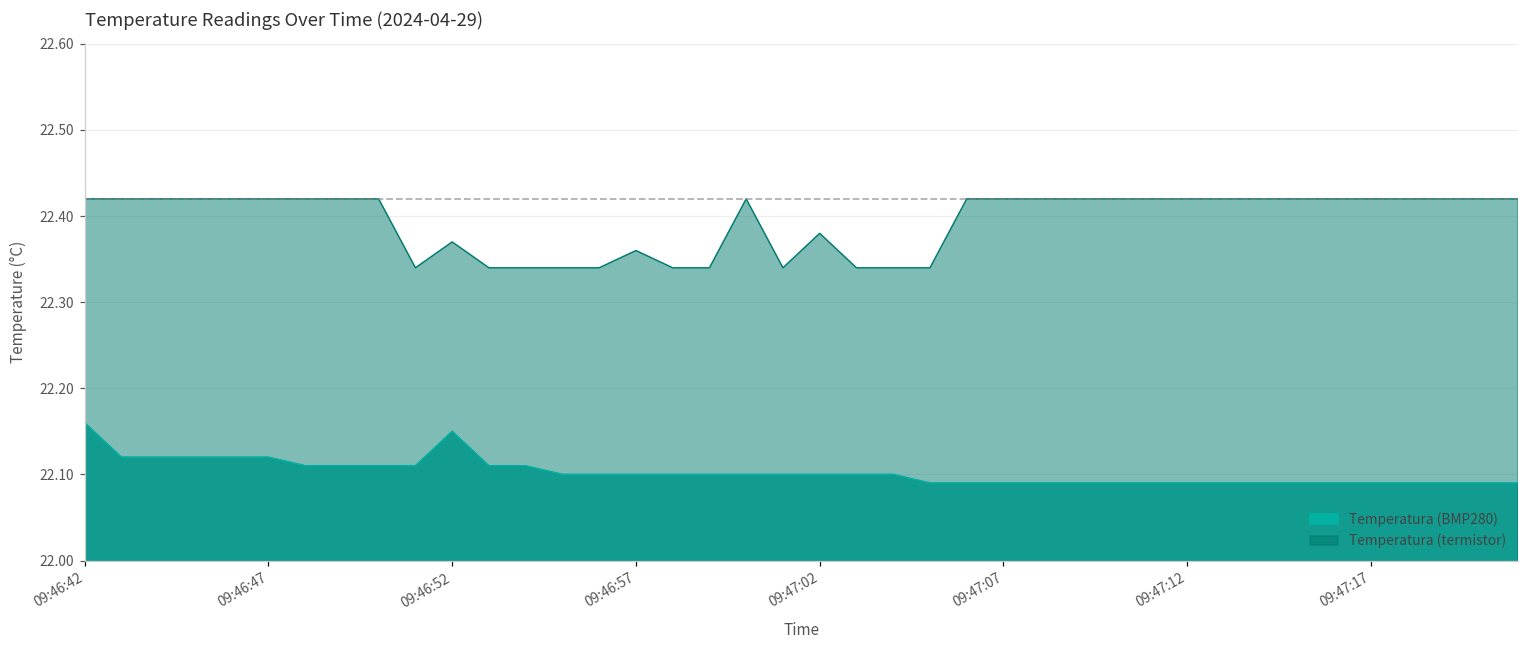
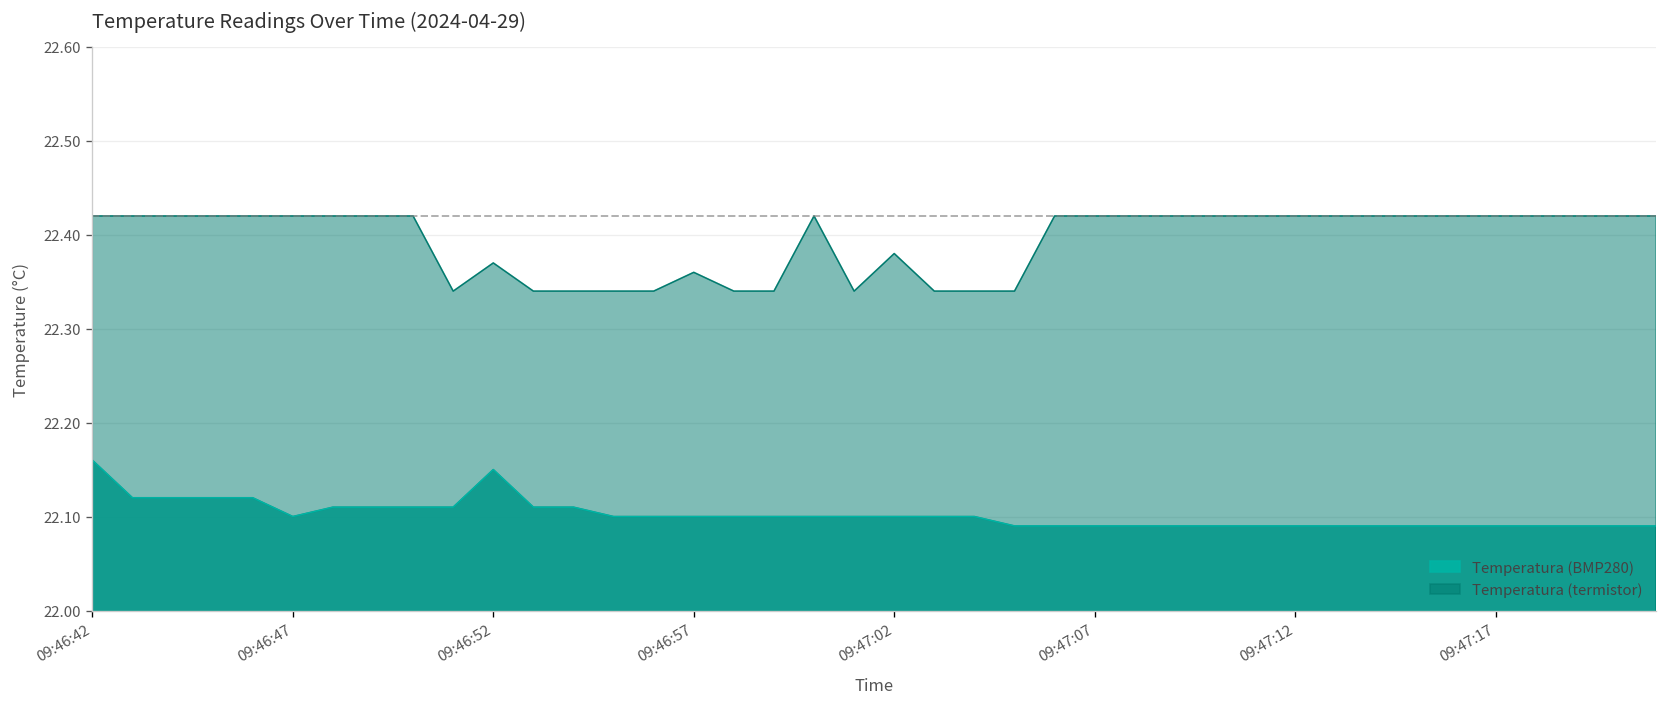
Temperatura (BMP280), 09:46:47: 22.12 -> 22.10
